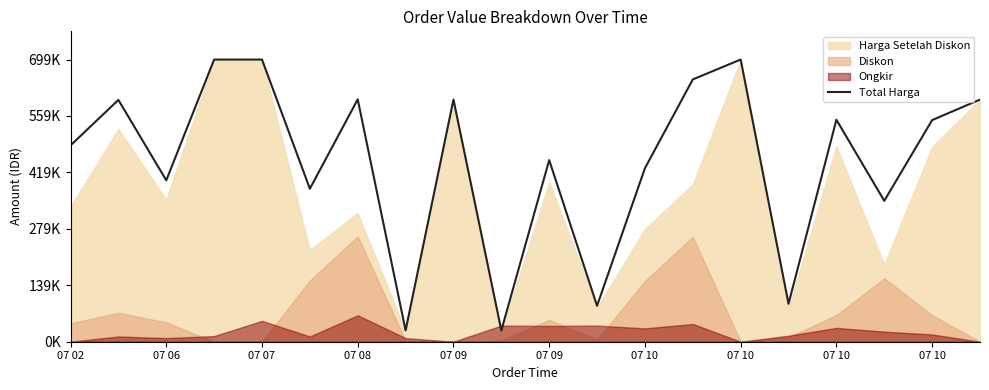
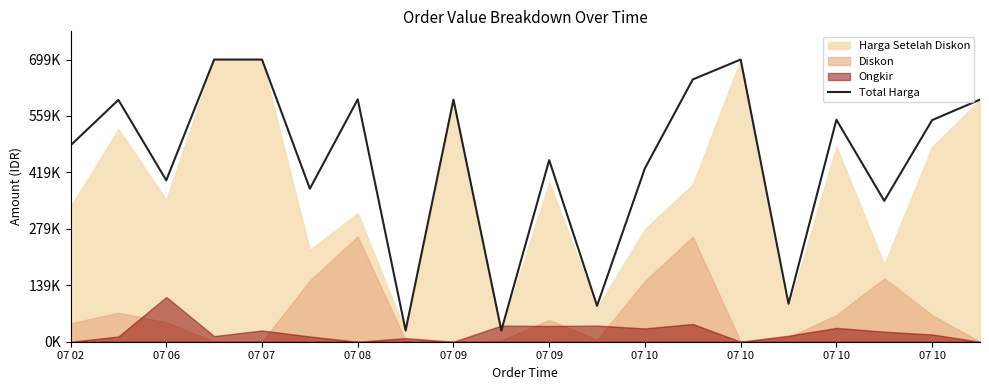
Ongkir, 07 06: 10000 -> 110000
Ongkir, 07 07: 50000 -> 30000
Ongkir, 07 08: 70000 -> 0
